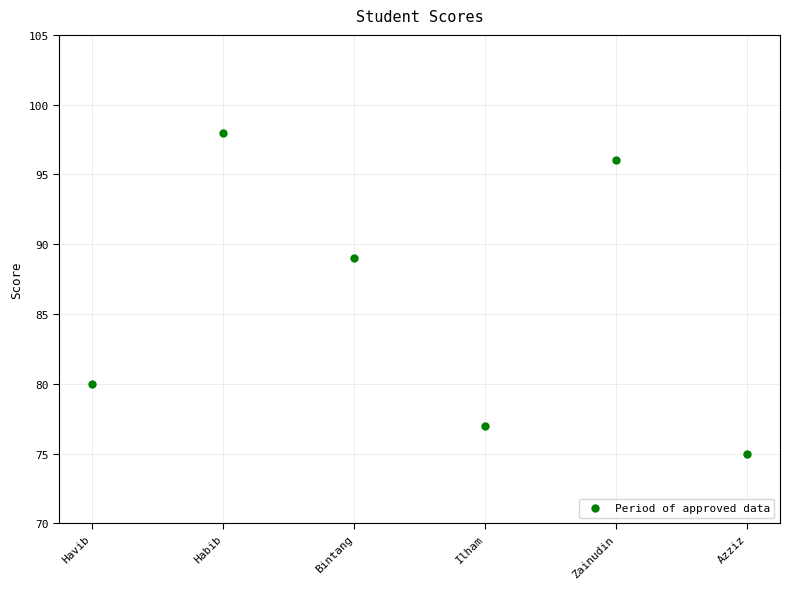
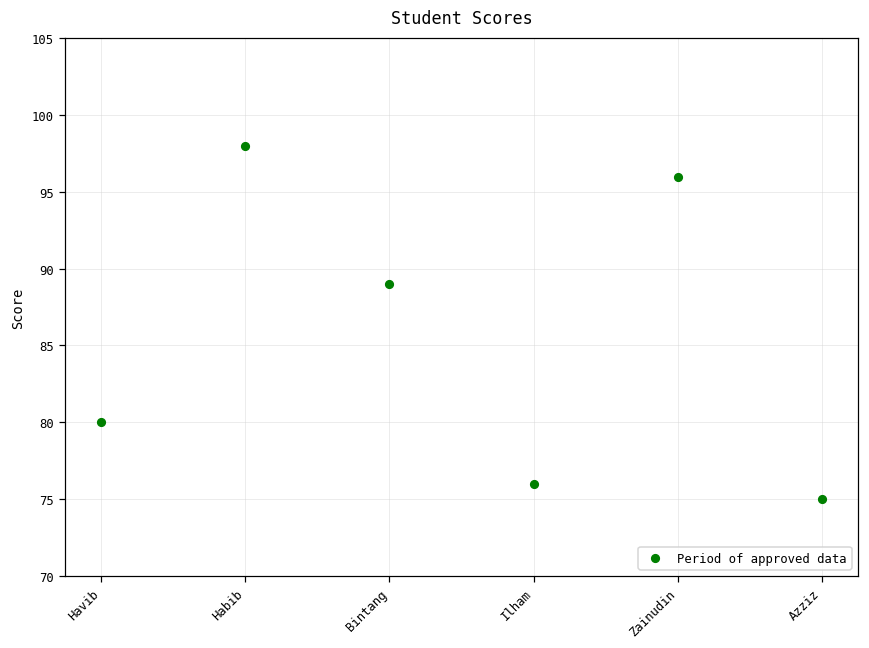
Ilham: 77 -> 76
